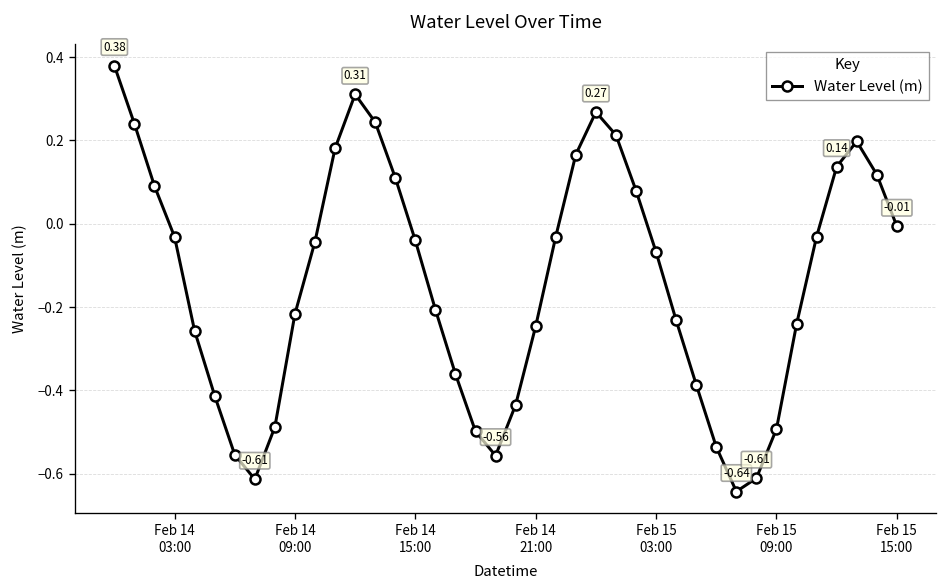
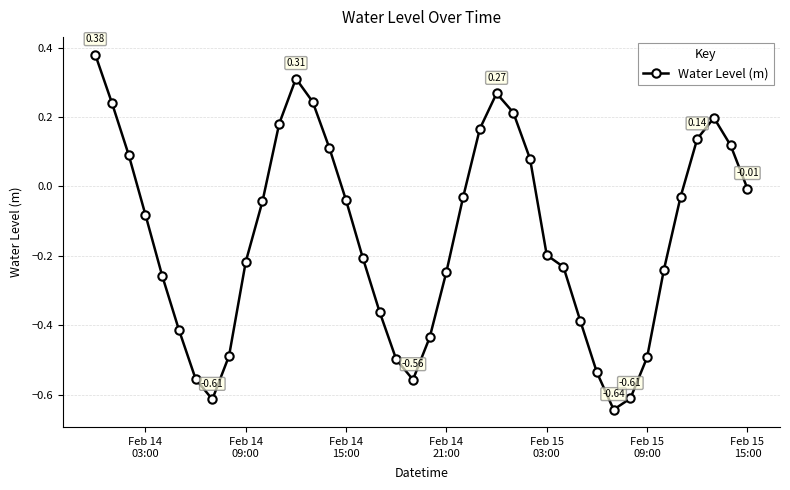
Feb 14 03:00: -0.03 -> -0.08
Feb 15 03:00: -0.07 -> -0.20
